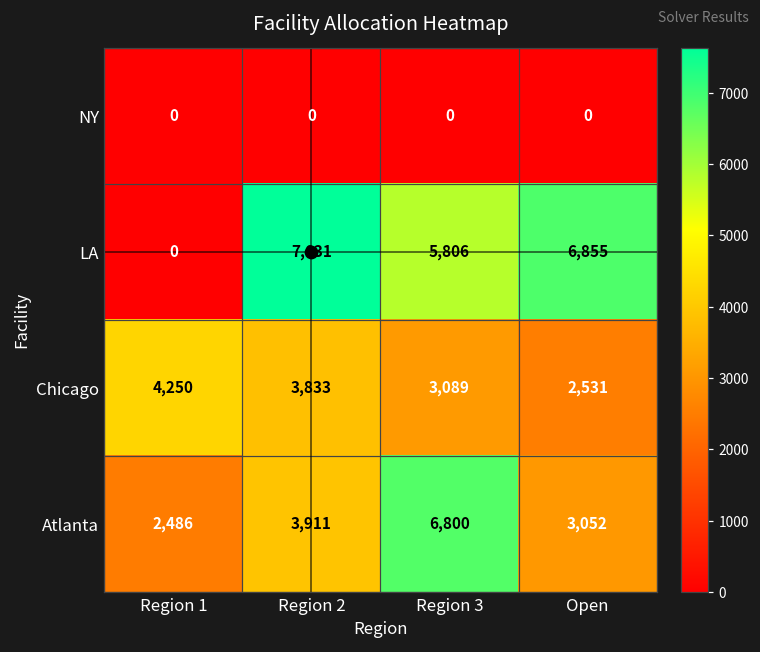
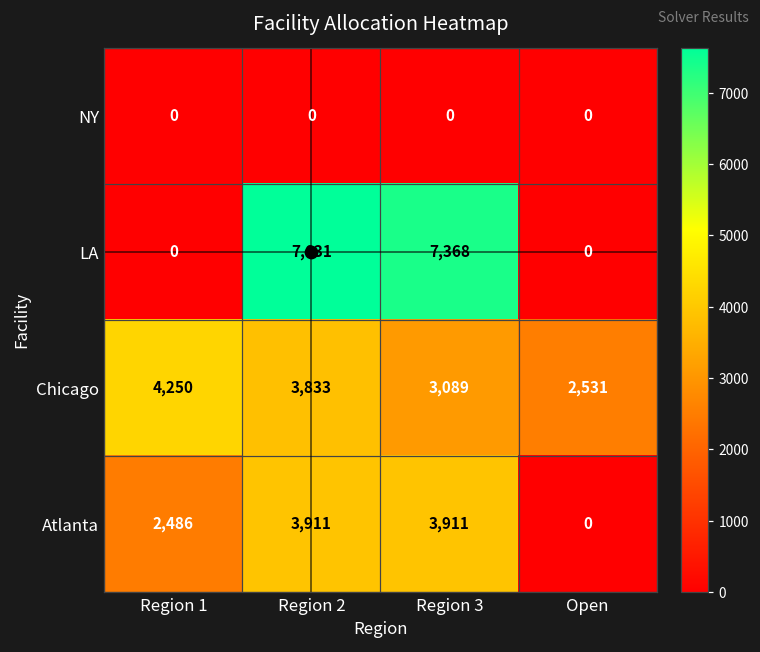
LA, Region 3: 5,806 -> 7,368
LA, Open: 6,855 -> 0
Atlanta, Region 3: 6,800 -> 3,911
Atlanta, Open: 3,052 -> 0
